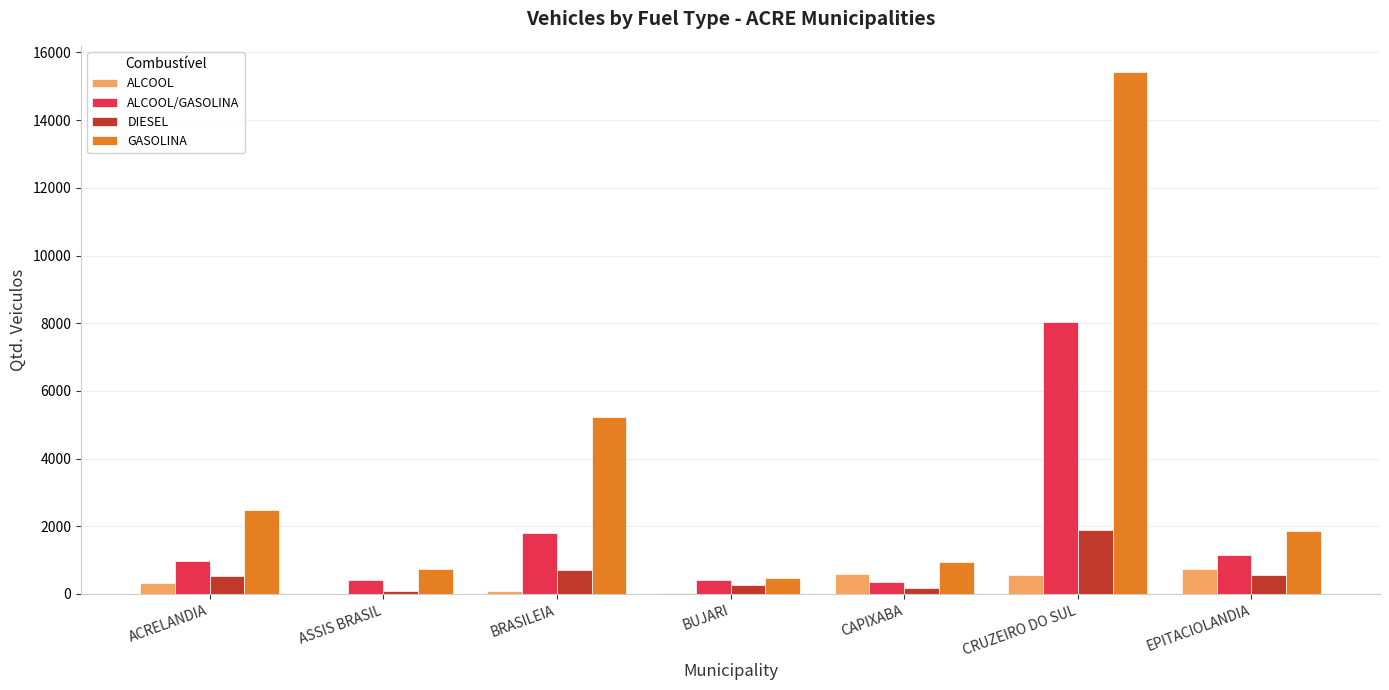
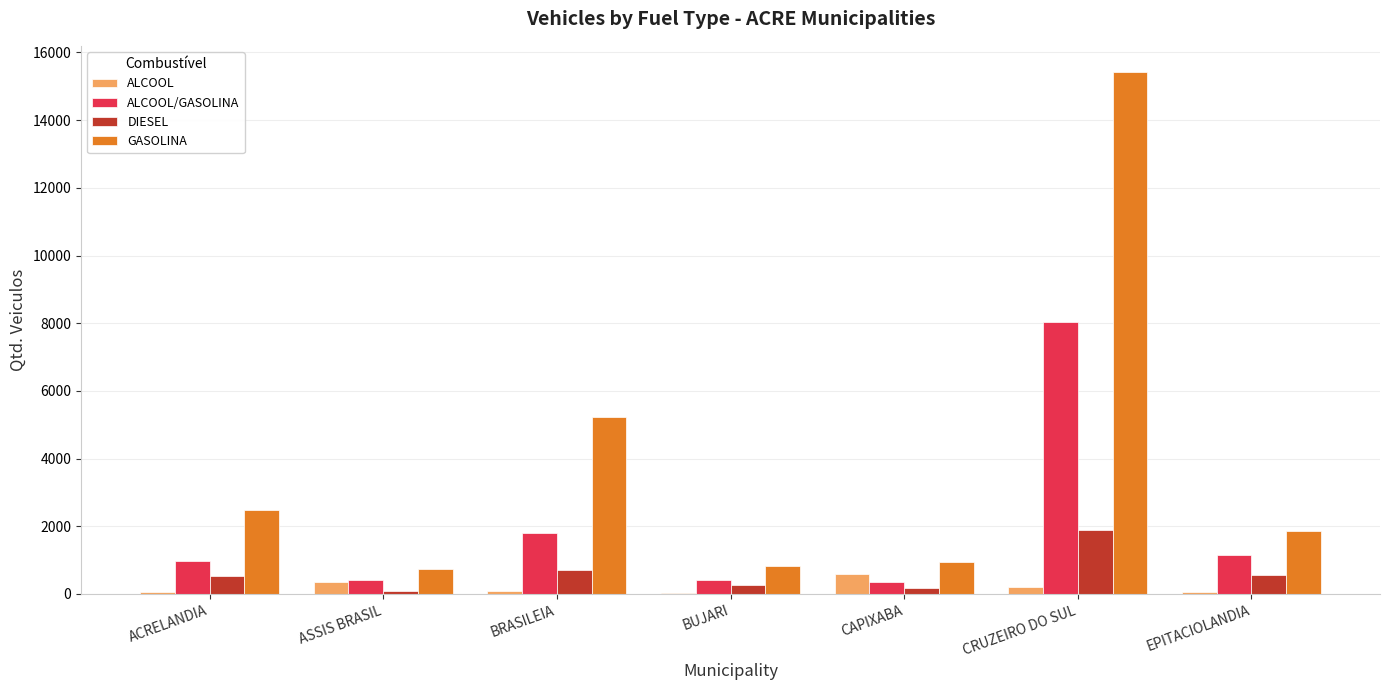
ALCOOL, ACRELANDIA: 300 -> 100
ALCOOL, ASSIS BRASIL: 0 -> 400
GASOLINA, BUJARI: 500 -> 800
ALCOOL, CRUZEIRO DO SUL: 600 -> 200
ALCOOL, EPITACIOLANDIA: 700 -> 100
